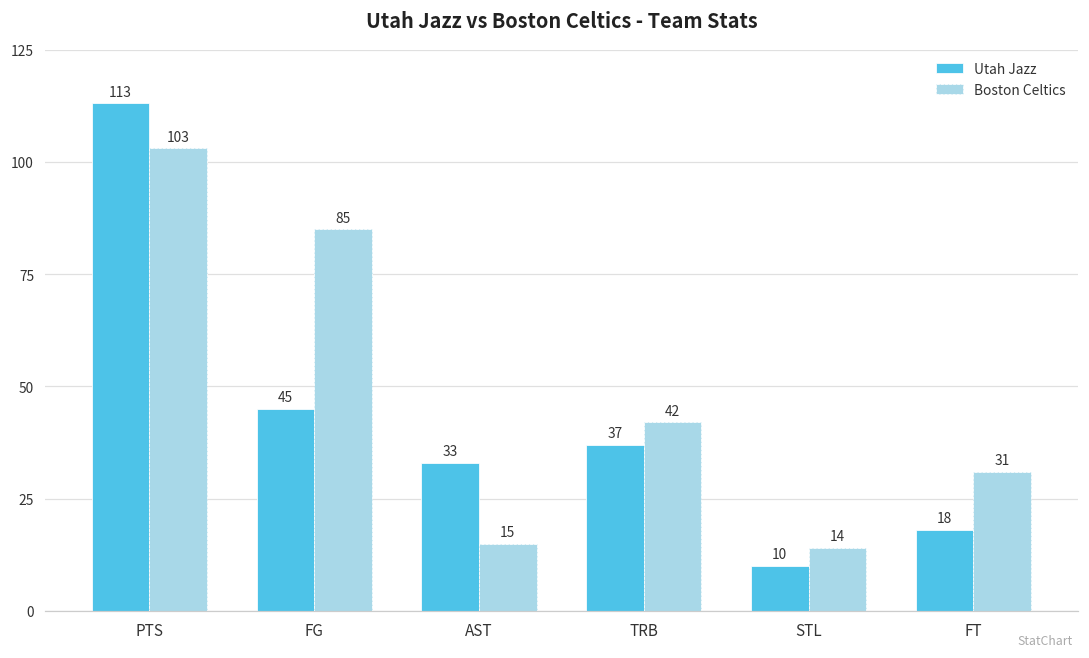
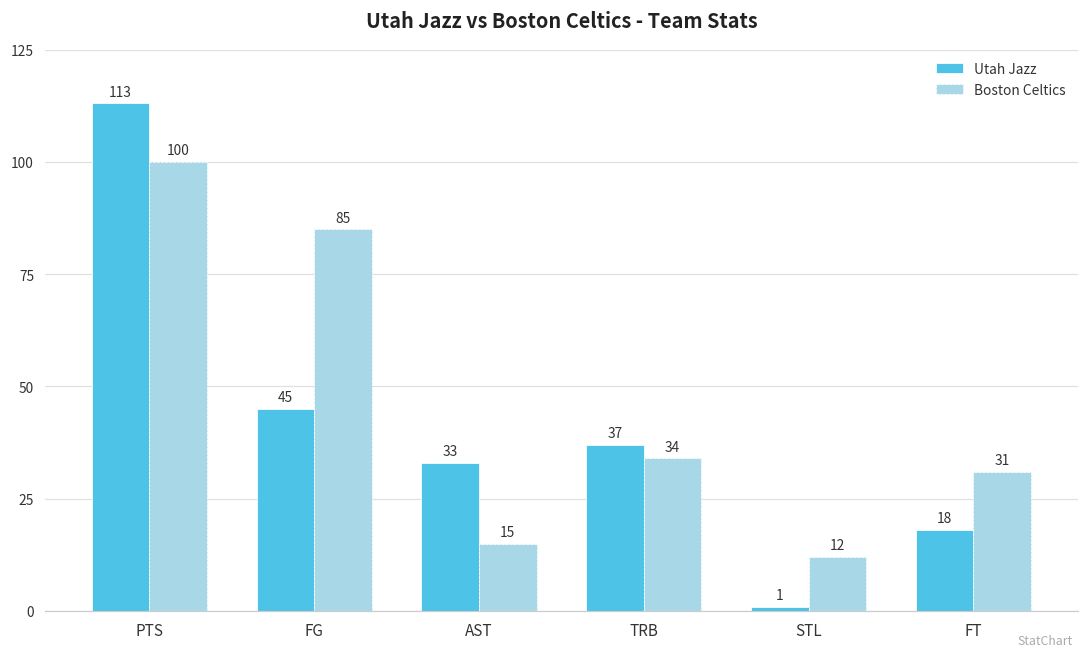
Boston Celtics, PTS: 103 -> 100
Boston Celtics, TRB: 42 -> 34
Utah Jazz, STL: 10 -> 1
Boston Celtics, STL: 14 -> 12
